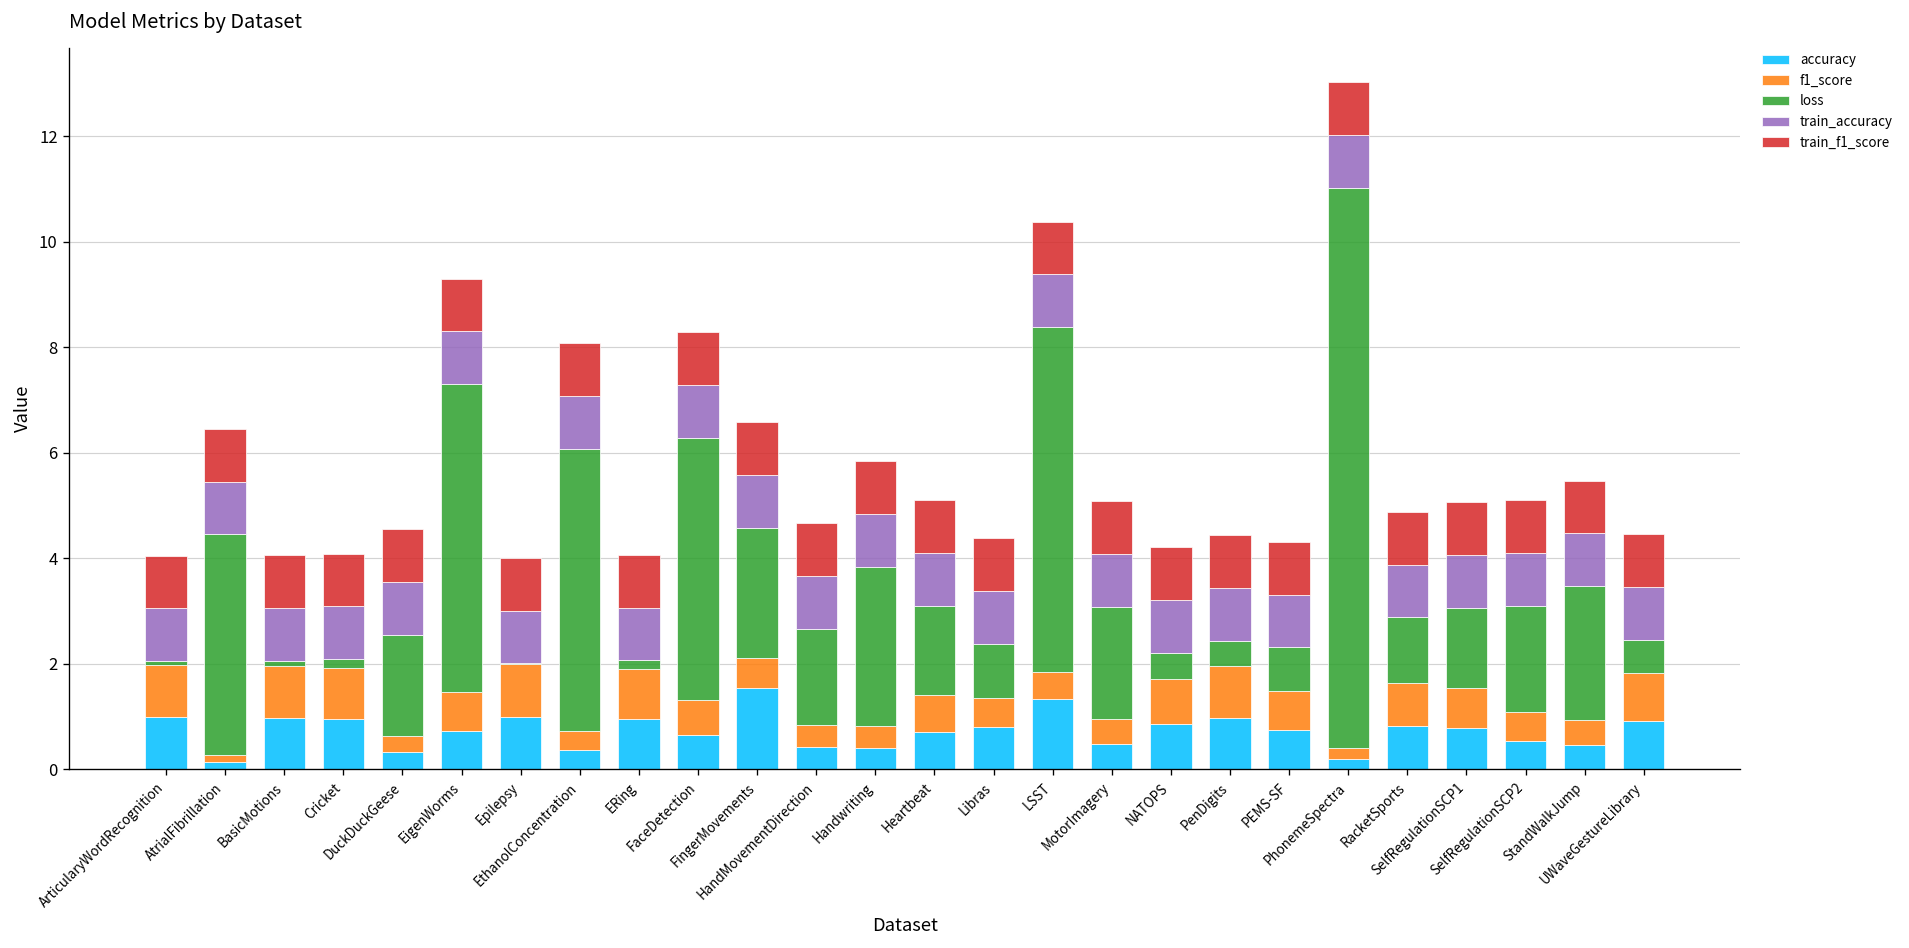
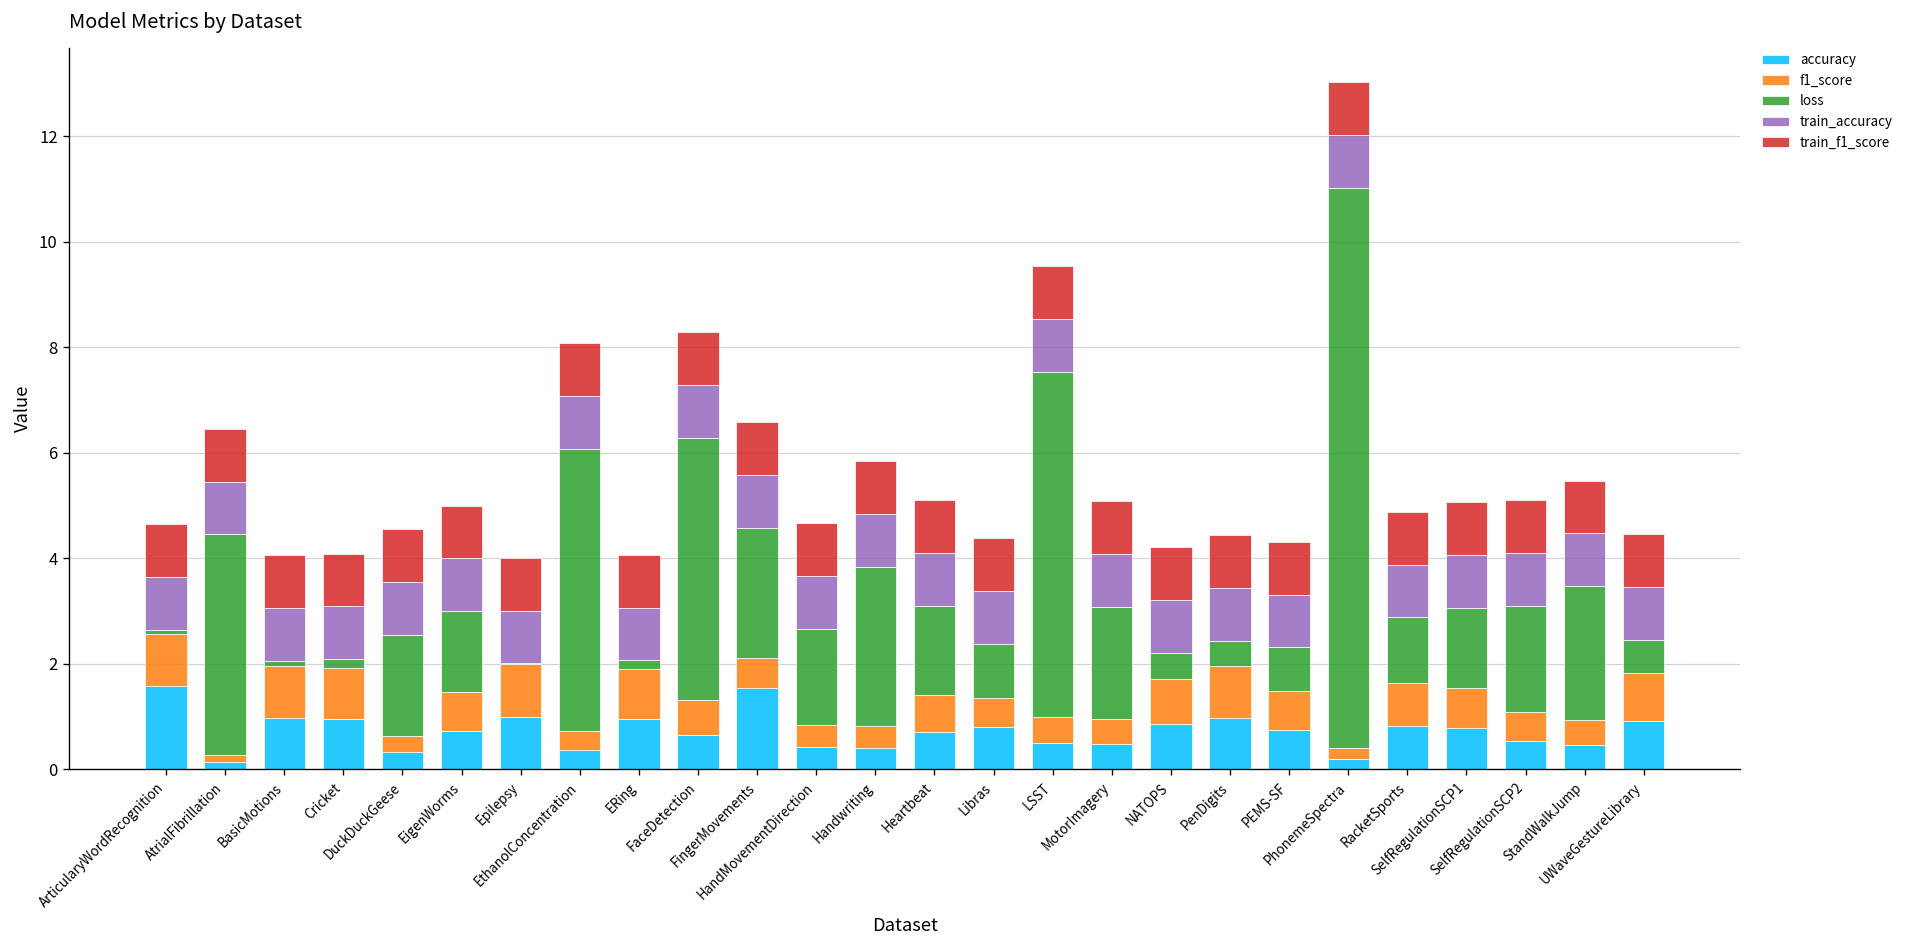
accuracy, ArticularyWordRecognition: 1.0 -> 1.6
loss, EigenWorms: 5.8 -> 1.5
accuracy, LSST: 1.3 -> 0.5
